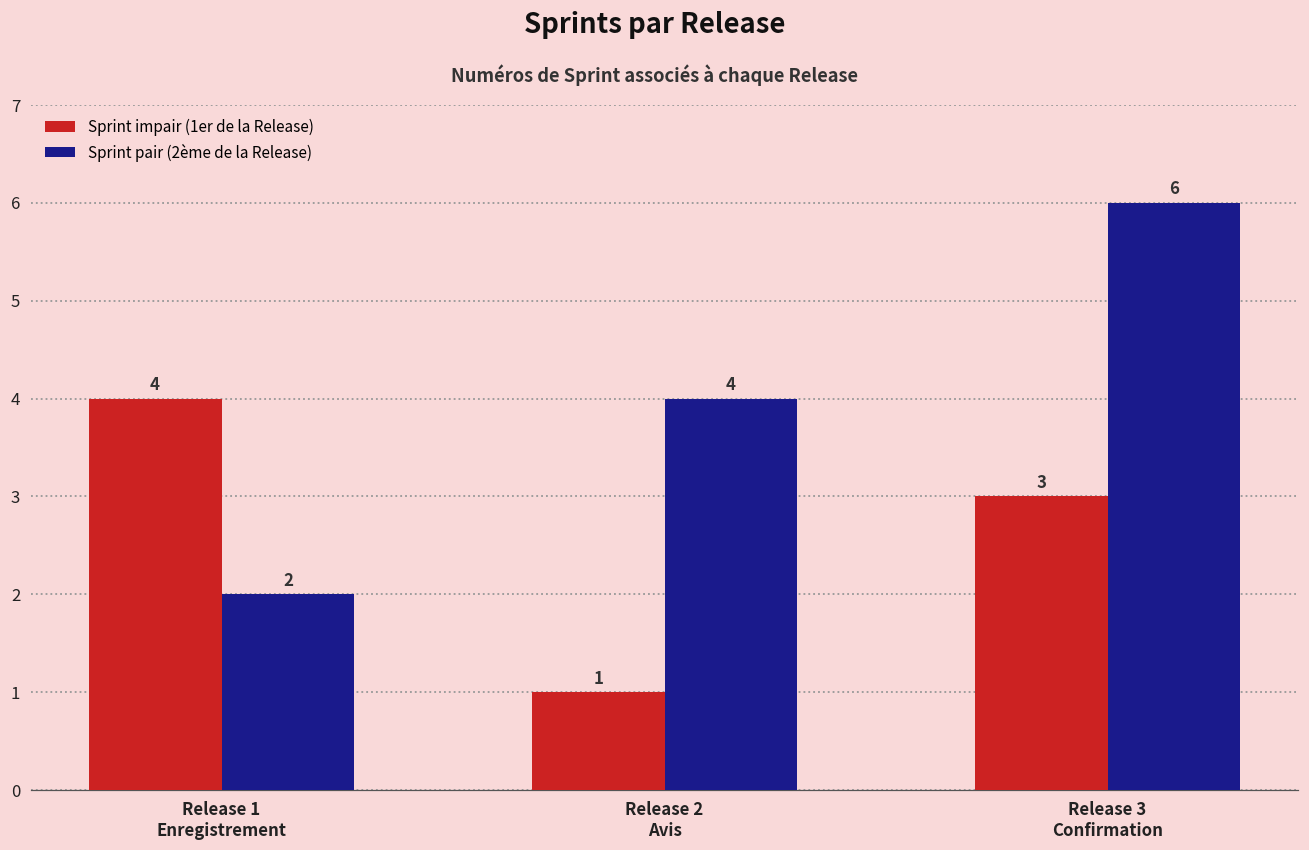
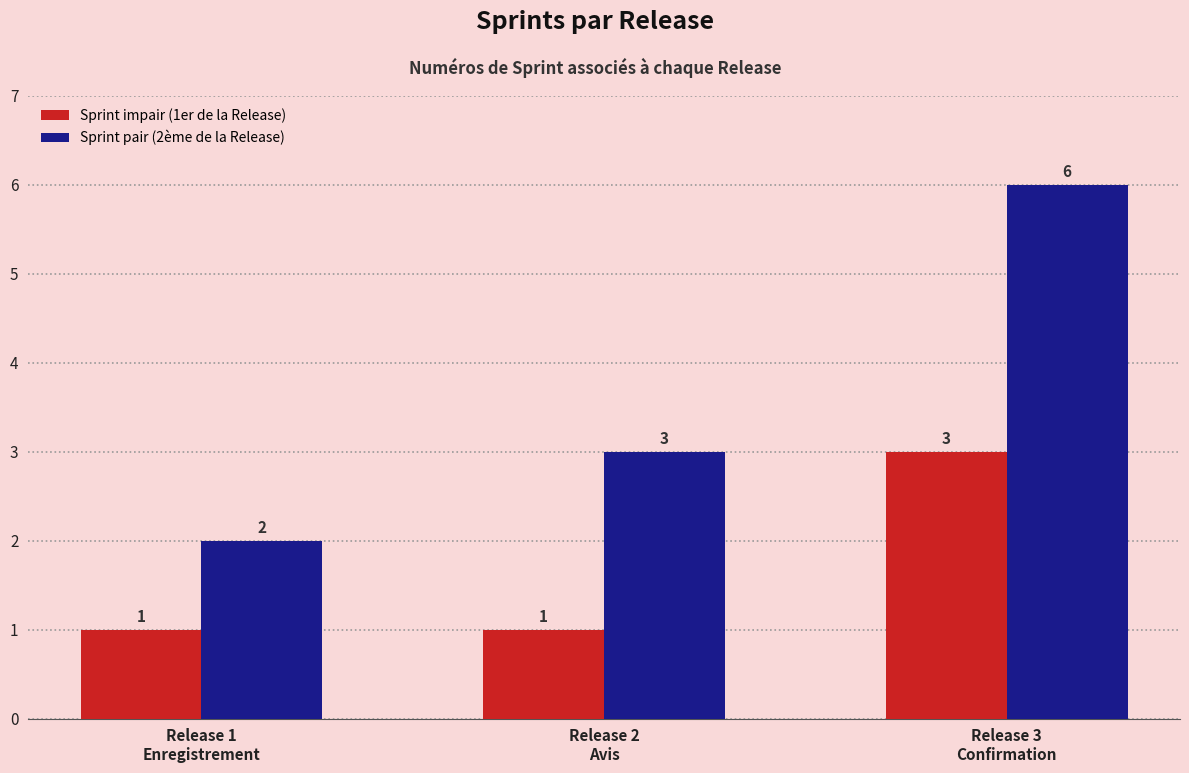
Sprint impair (1er de la Release), Release 1 Enregistrement: 4 -> 1
Sprint pair (2ème de la Release), Release 2 Avis: 4 -> 3
